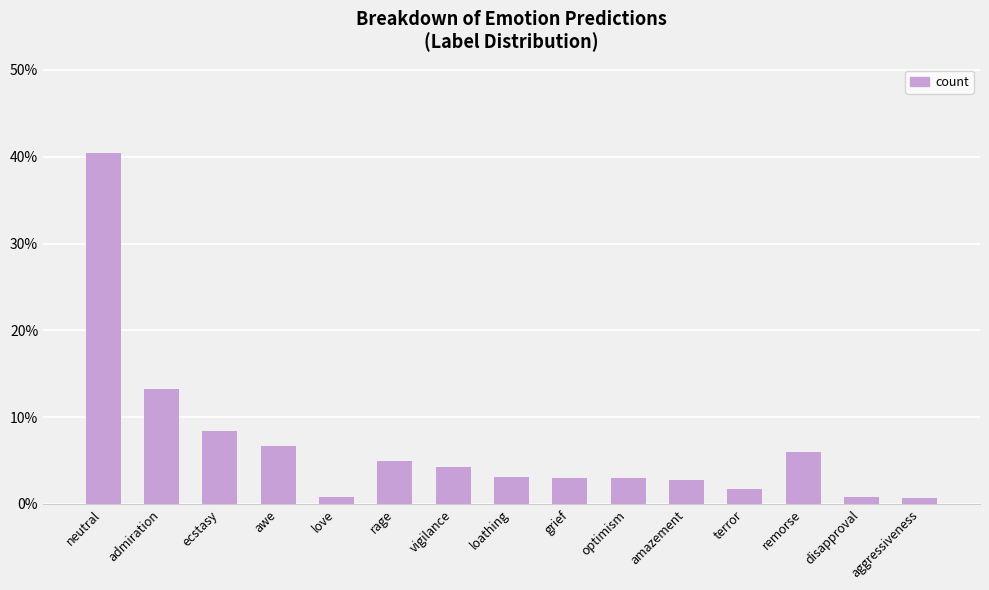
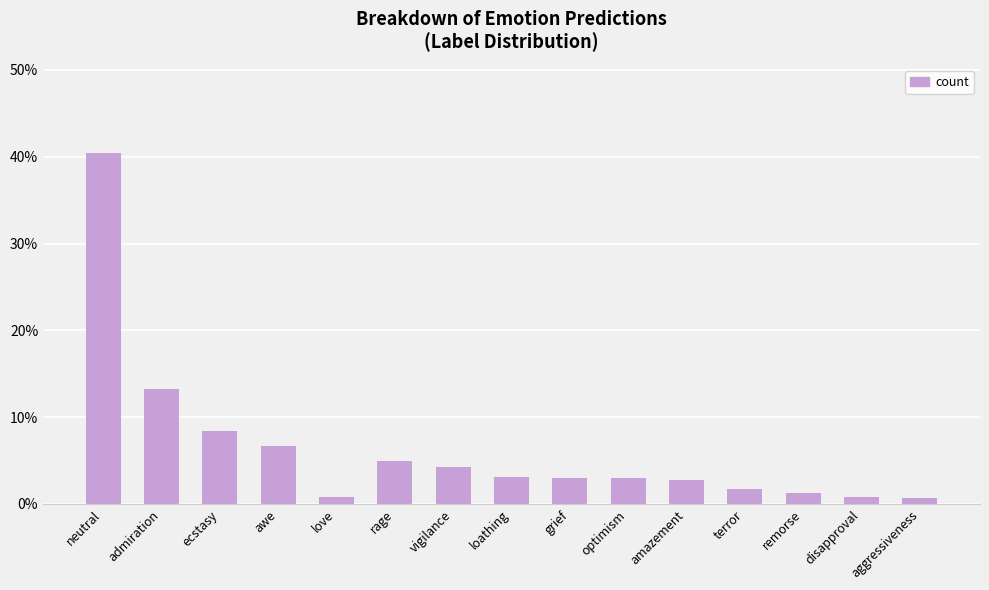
remorse: 6% -> 1%
